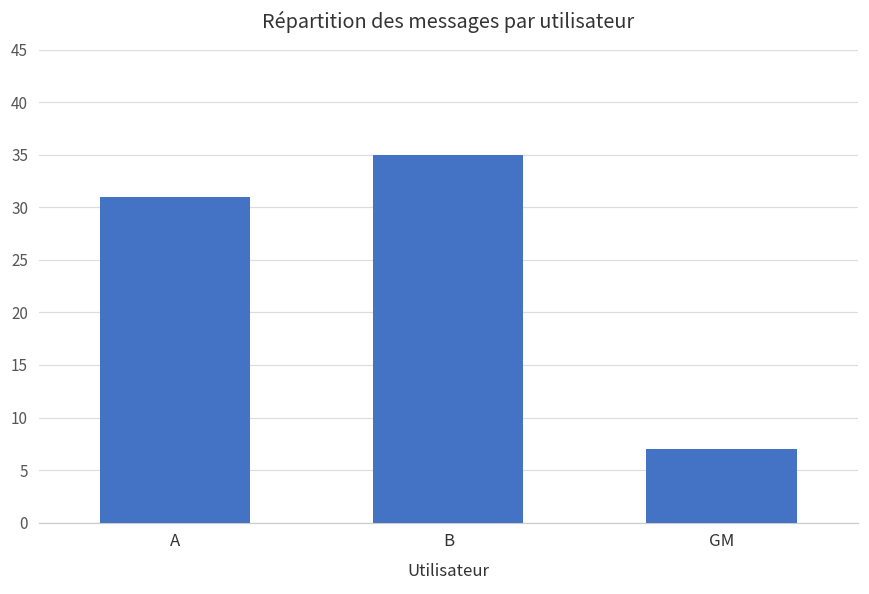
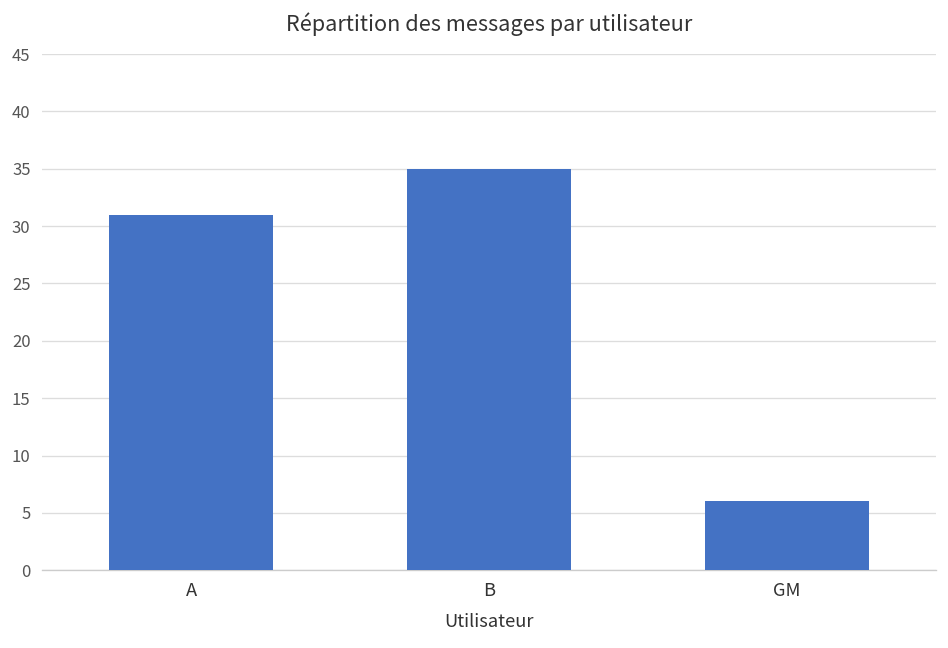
GM: 7 -> 6
